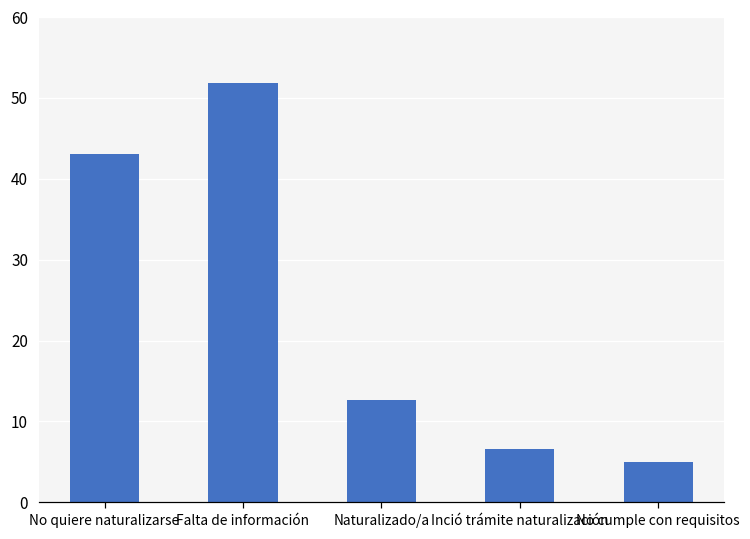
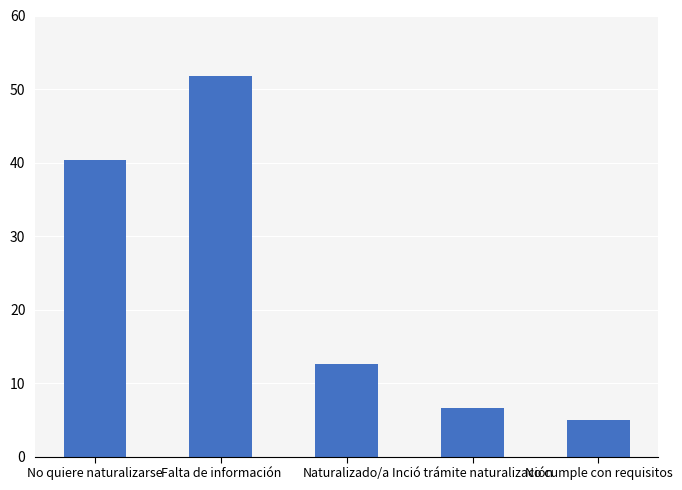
No quiere naturalizarse: 43 -> 40
